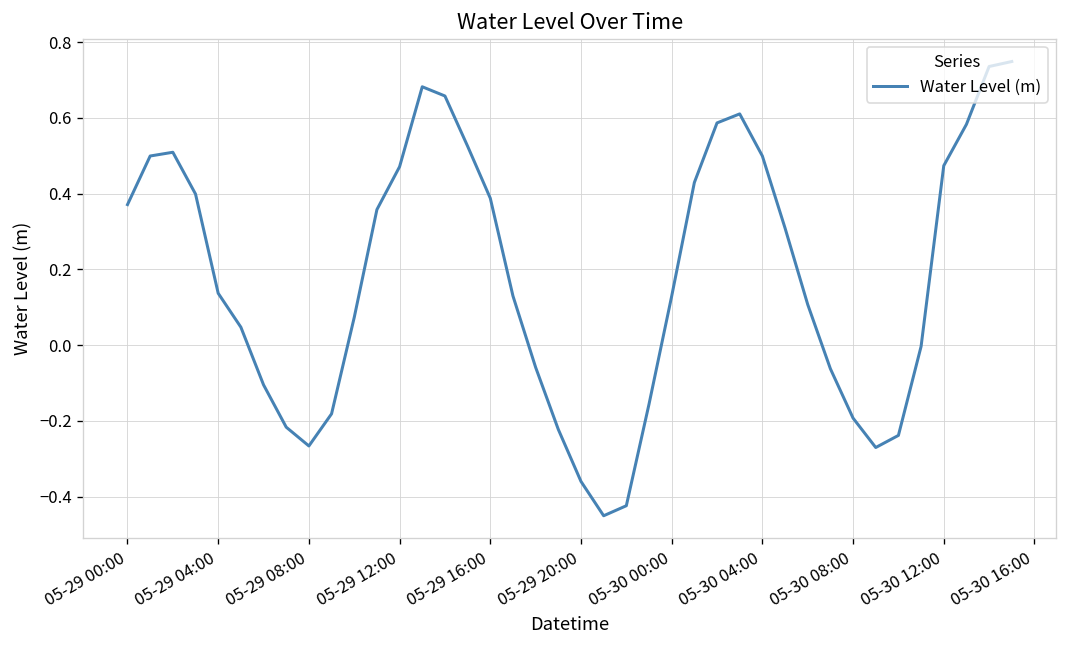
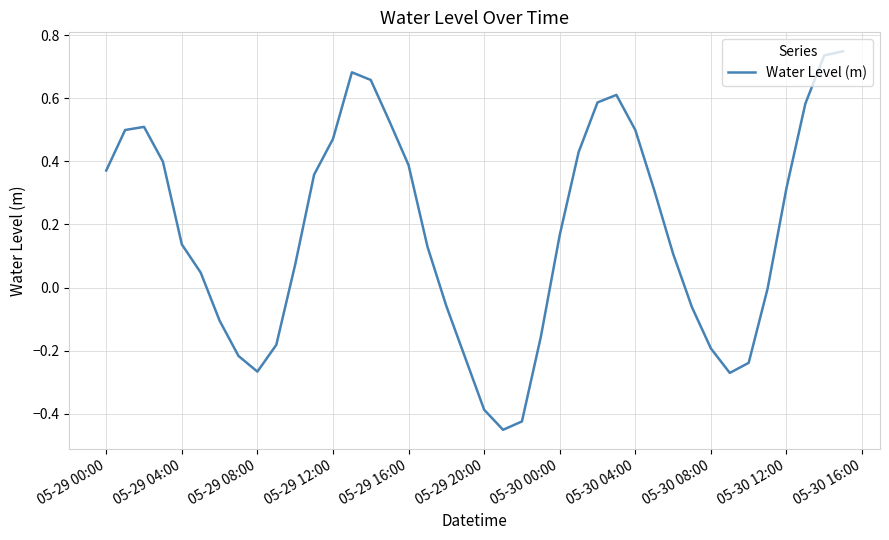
05-29 20:00: -0.36 -> -0.39
05-30 00:00: 0.13 -> 0.17
05-30 12:00: 0.47 -> 0.32
